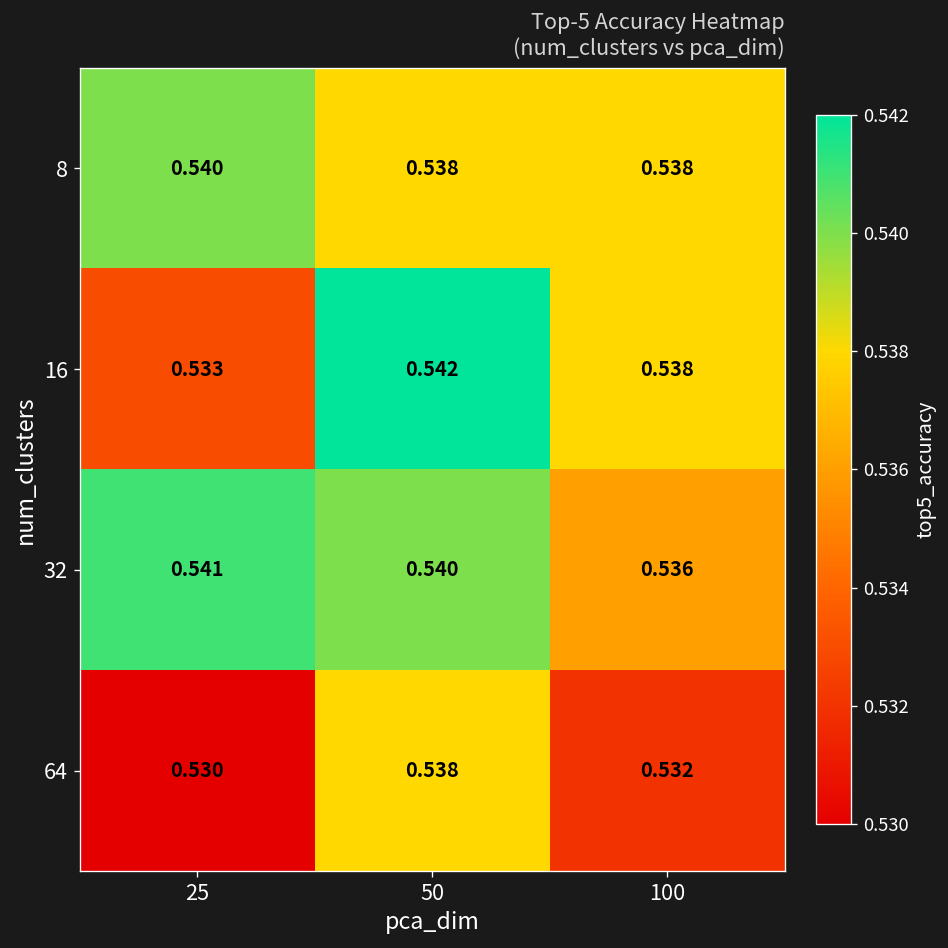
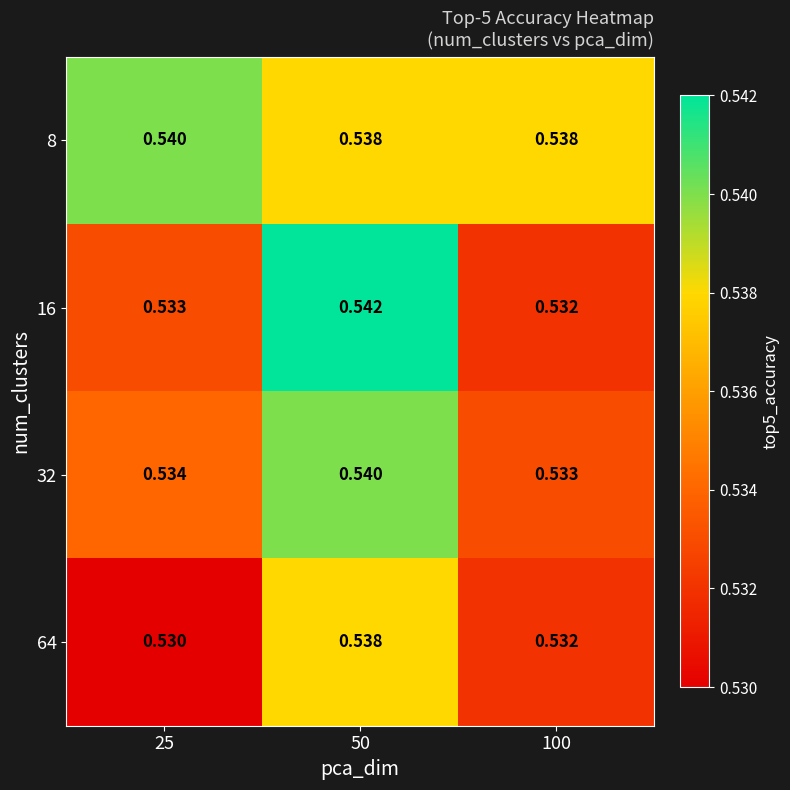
16, 100: 0.538 -> 0.532
32, 25: 0.541 -> 0.534
32, 100: 0.536 -> 0.533
